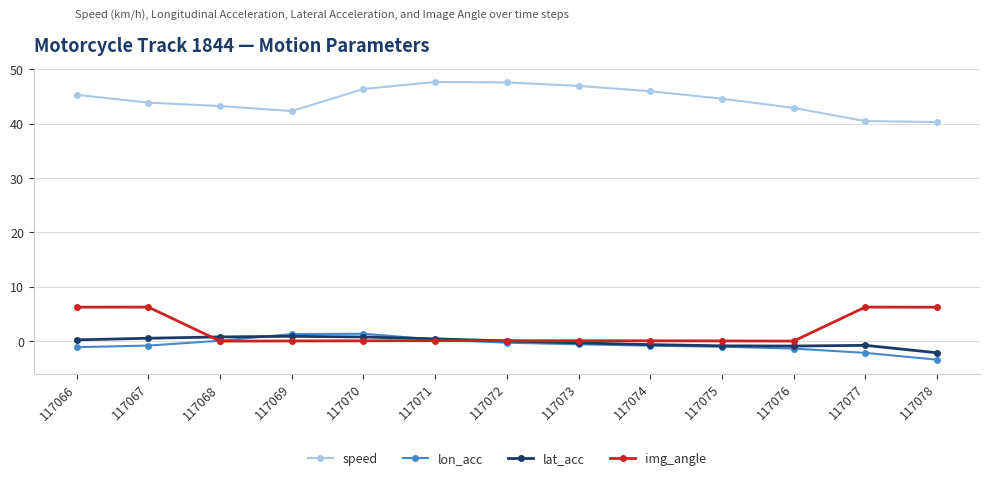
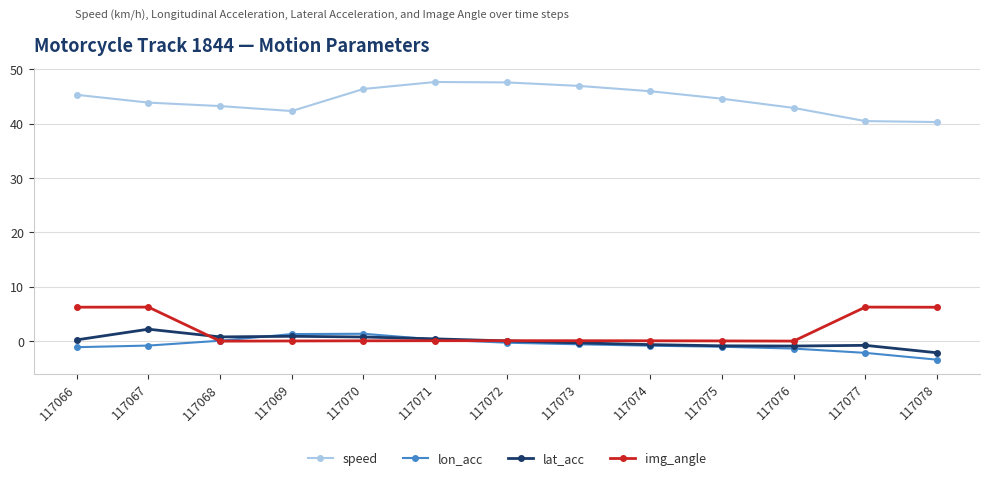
lat_acc, 117067: 1 -> 2
